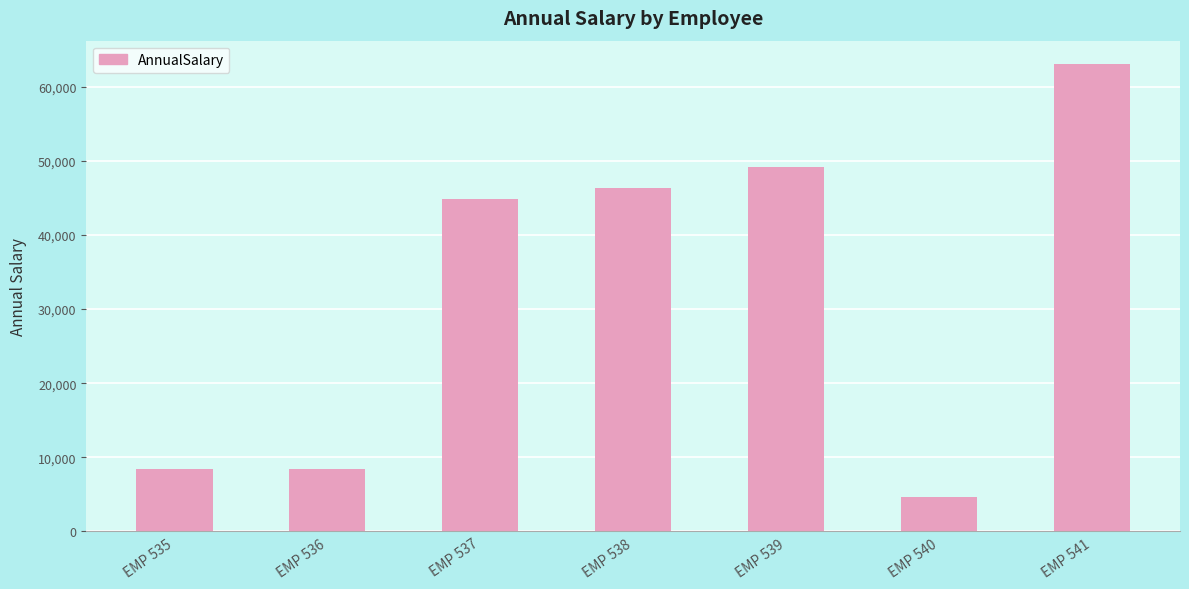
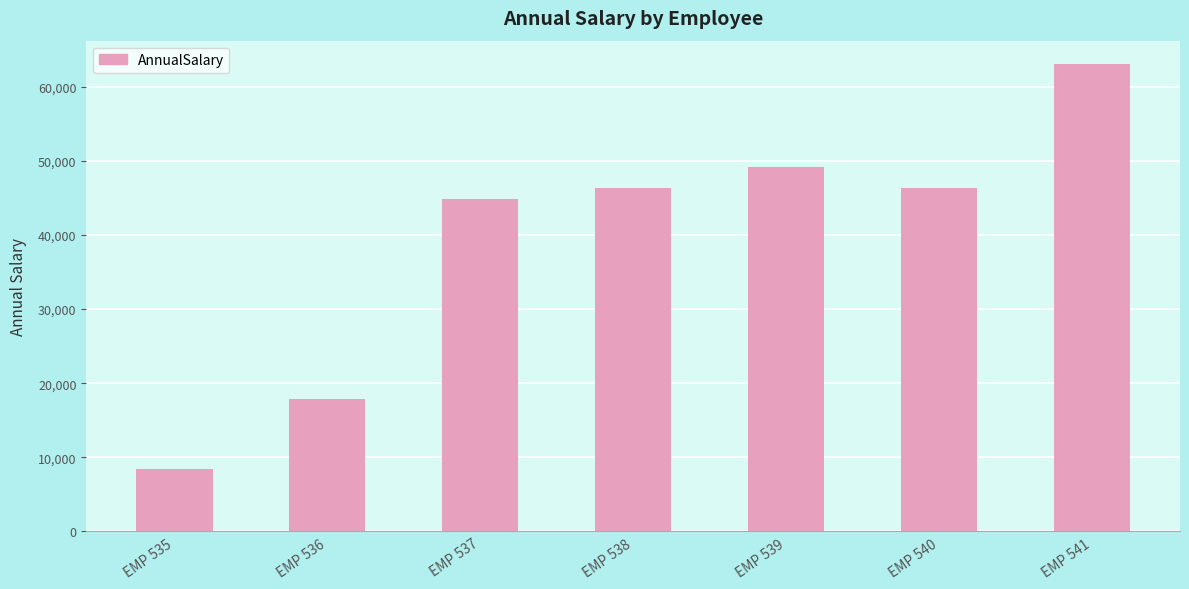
EMP 536: 8,000 -> 18,000
EMP 540: 5,000 -> 46,000
